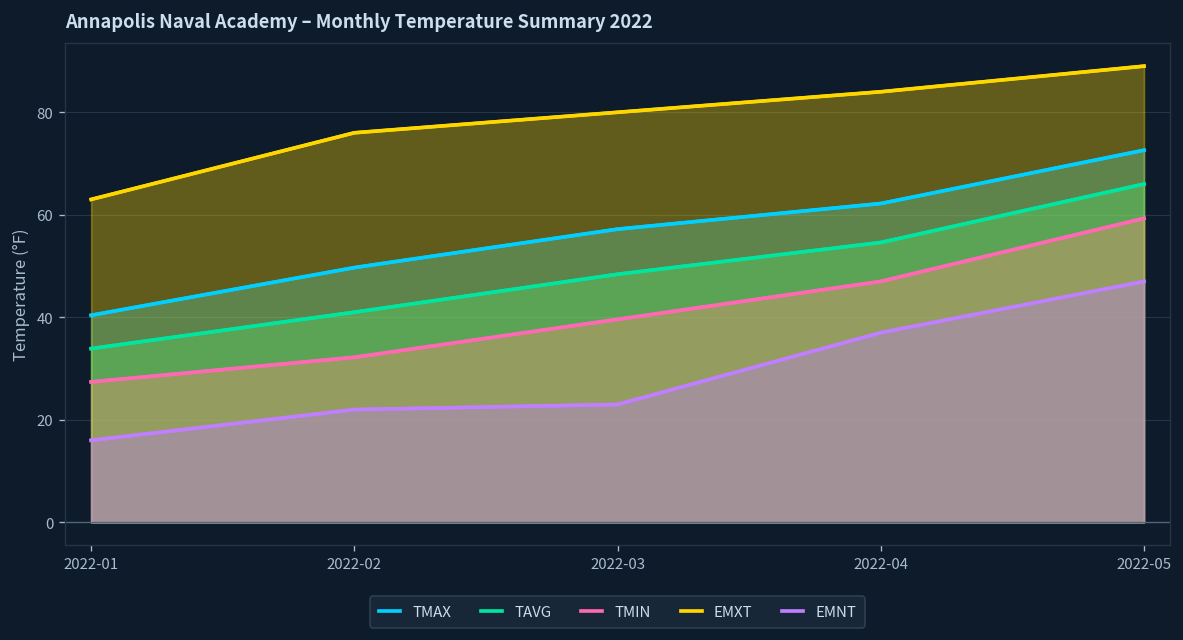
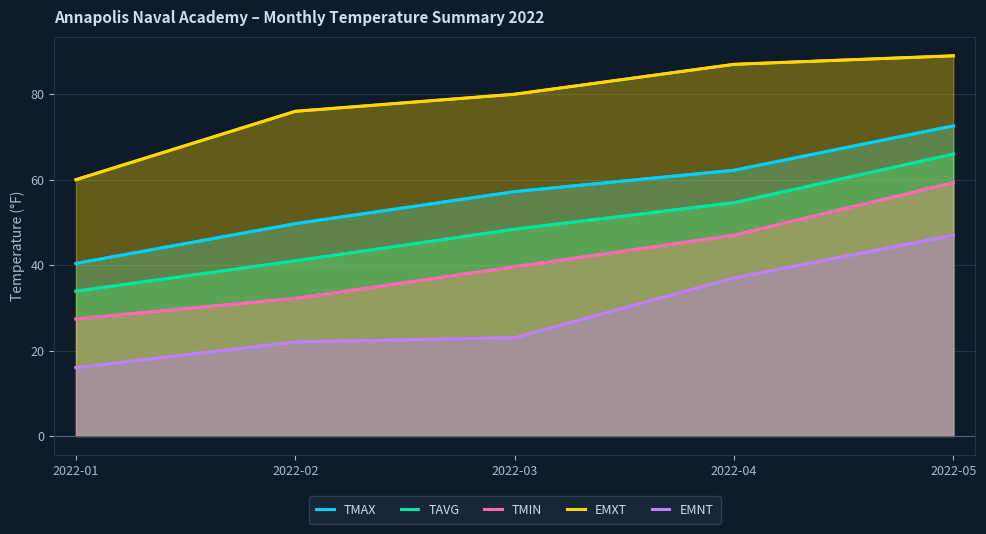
EMXT, 2022-01: 63 -> 60
EMXT, 2022-04: 84 -> 87
